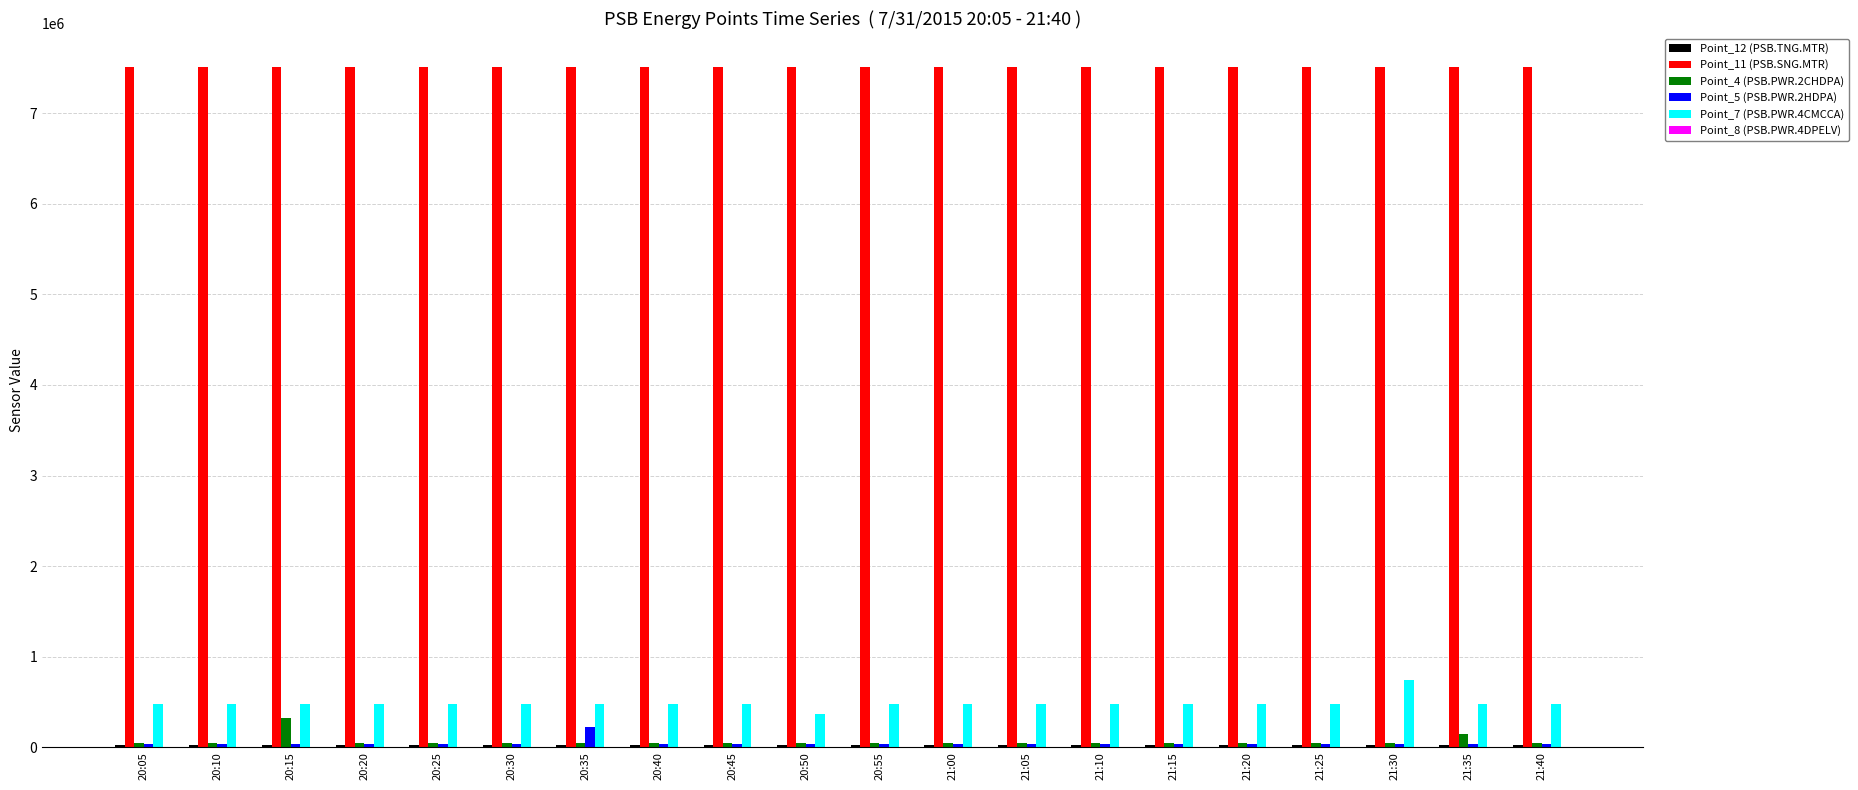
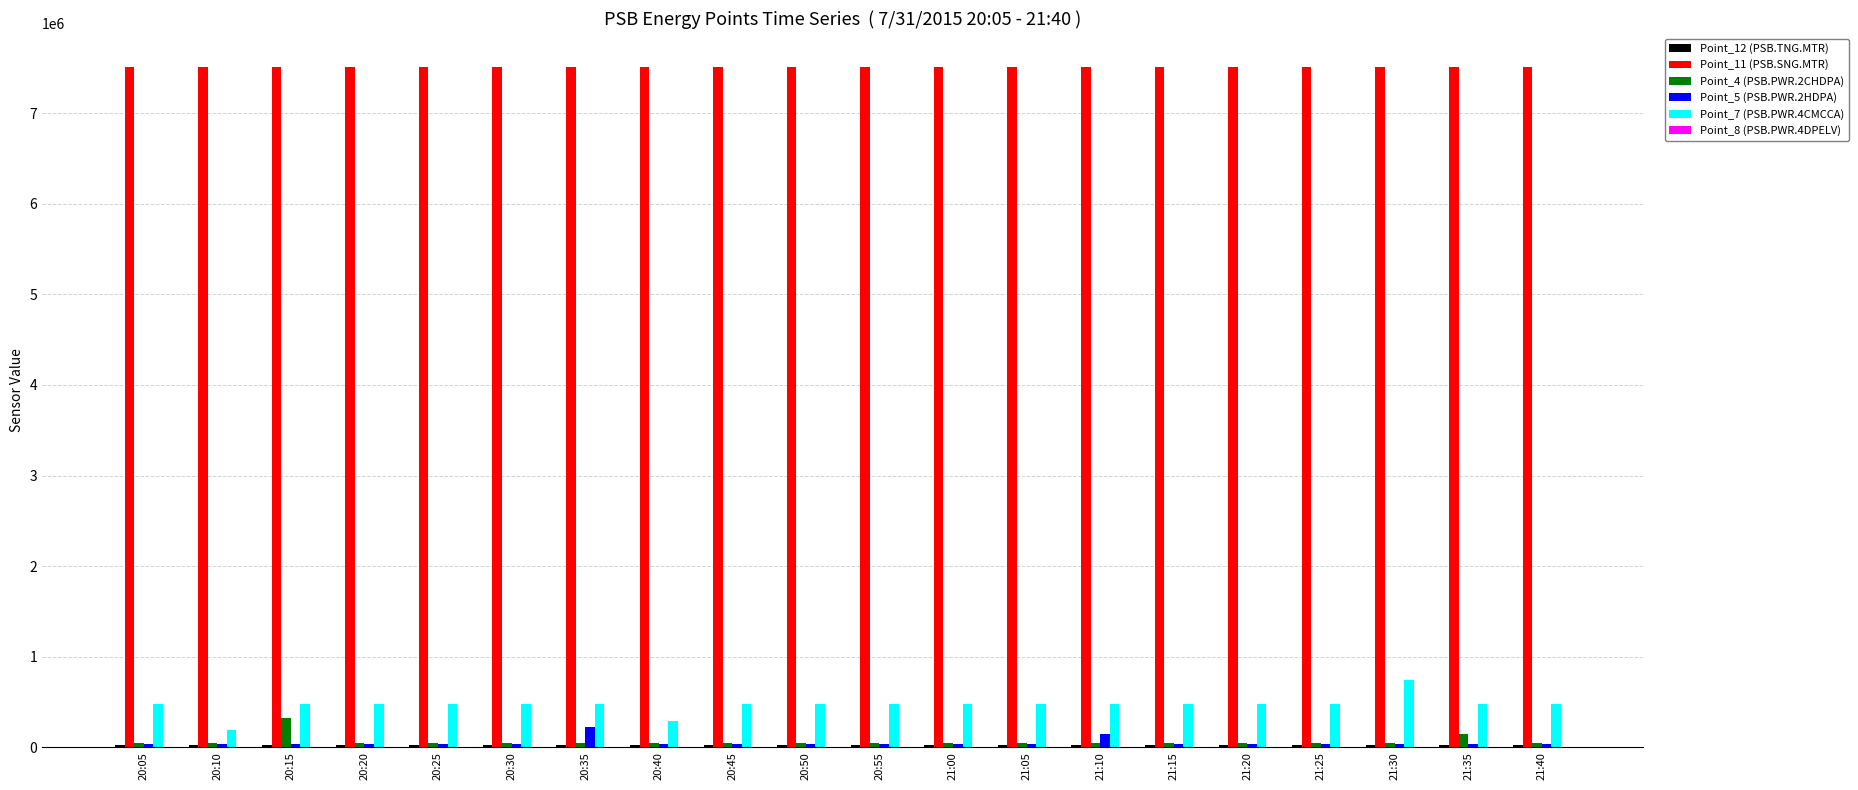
Point_7 (PSB.PWR.4CMCCA), 20:10: 500000 -> 200000
Point_7 (PSB.PWR.4CMCCA), 20:40: 500000 -> 300000
Point_7 (PSB.PWR.4CMCCA), 20:50: 400000 -> 500000
Point_5 (PSB.PWR.2HDPA), 21:10: 0 -> 100000
